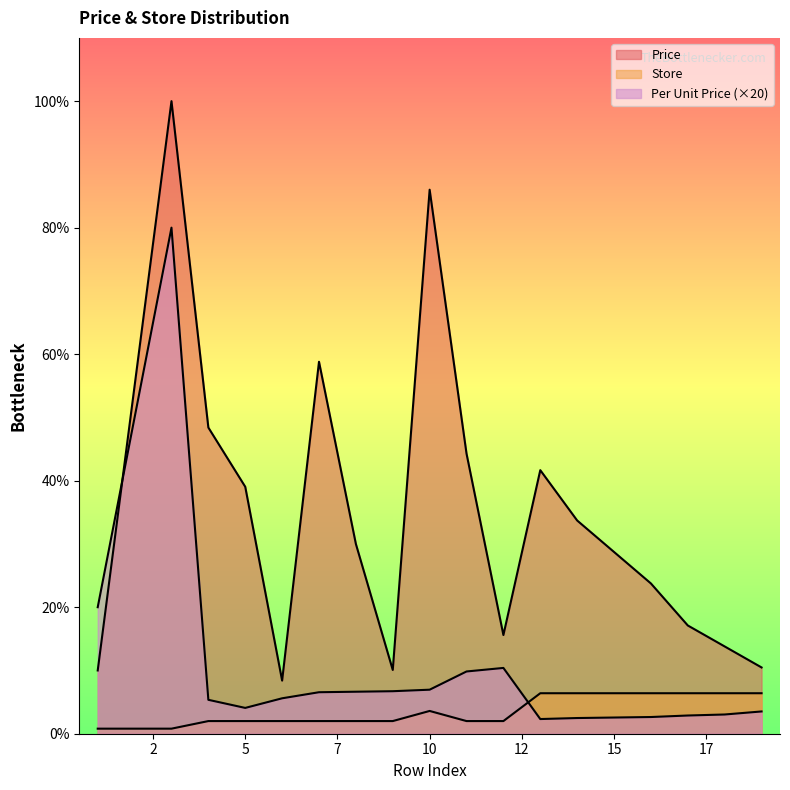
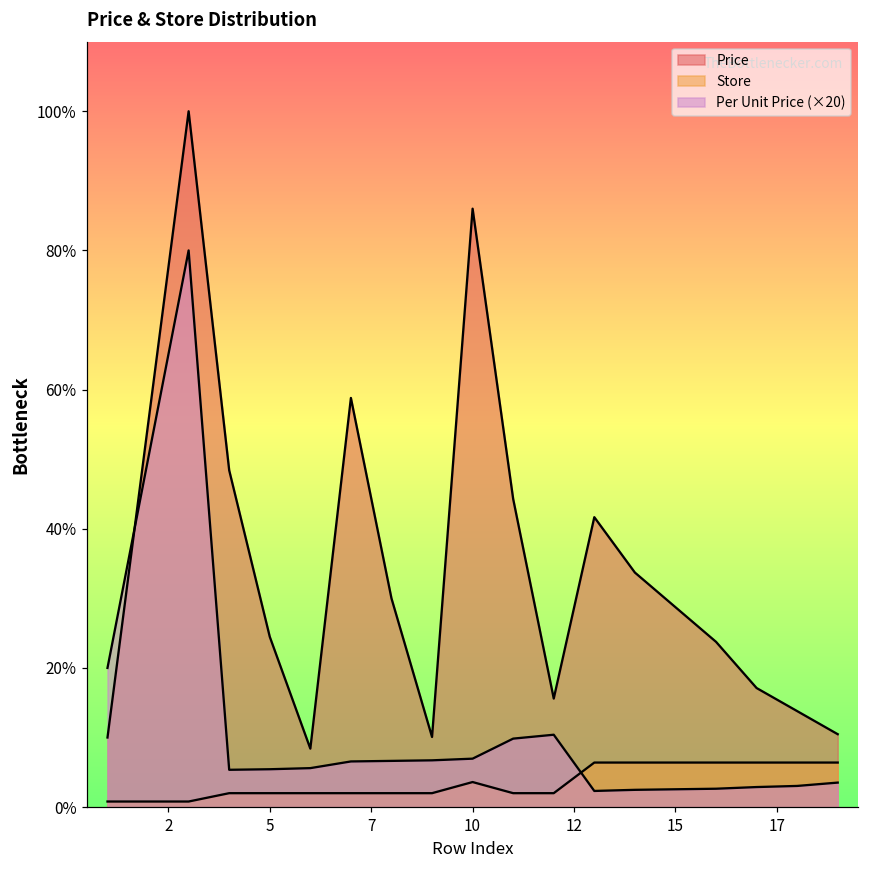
Price, 5: 39% -> 24%
Per Unit Price (×20), 5: 4% -> 5%
